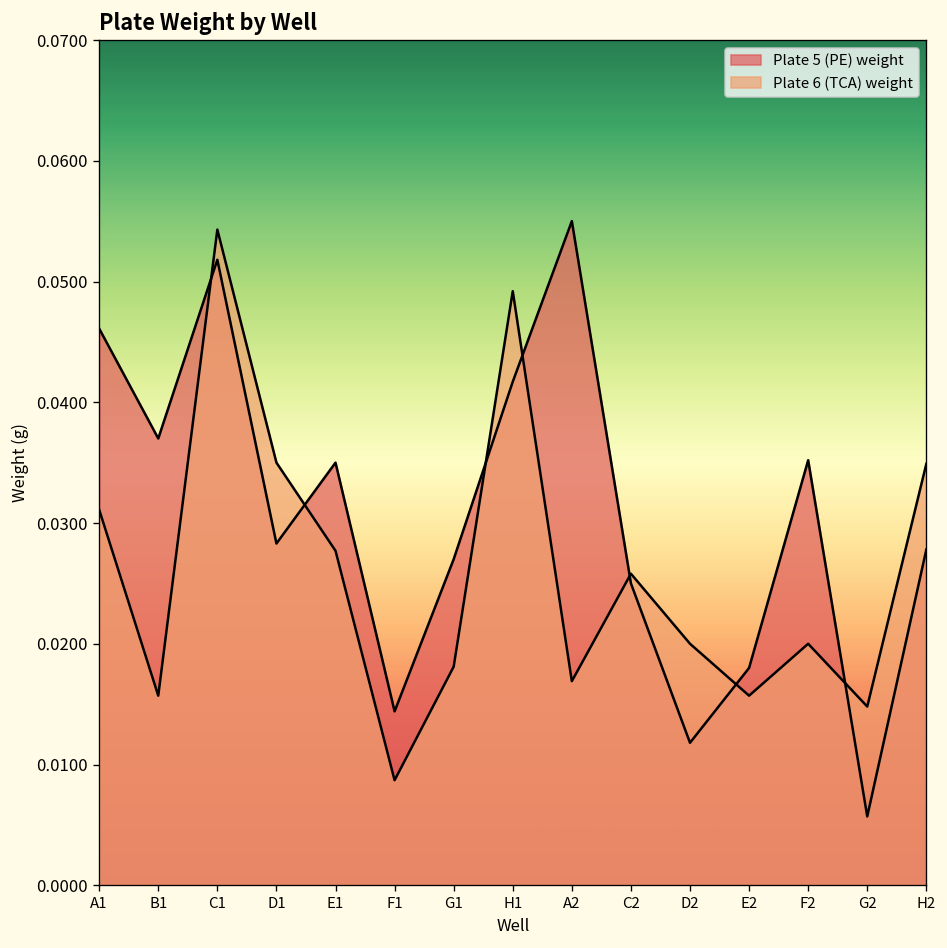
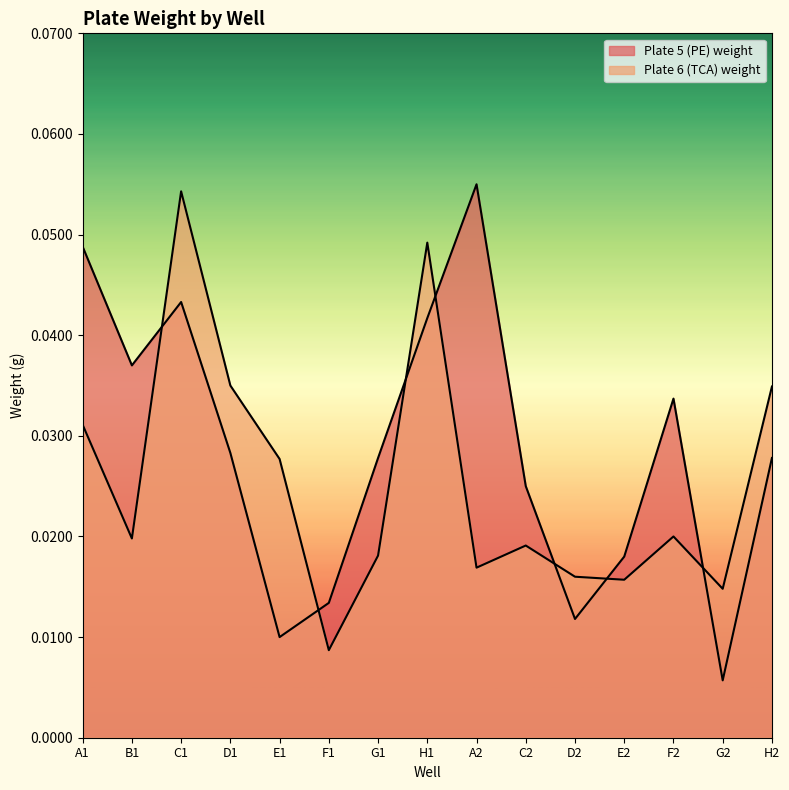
Plate 5 (PE) weight, A1: 0.0461 -> 0.0488
Plate 6 (TCA) weight, B1: 0.0157 -> 0.0198
Plate 5 (PE) weight, C1: 0.0518 -> 0.0433
Plate 5 (PE) weight, E1: 0.035 -> 0.010
Plate 5 (PE) weight, F1: 0.0144 -> 0.0134
Plate 5 (PE) weight, G1: 0.0270 -> 0.0278
Plate 6 (TCA) weight, C2: 0.0258 -> 0.0191
Plate 6 (TCA) weight, D2: 0.020 -> 0.016
Plate 5 (PE) weight, F2: 0.0352 -> 0.0337
